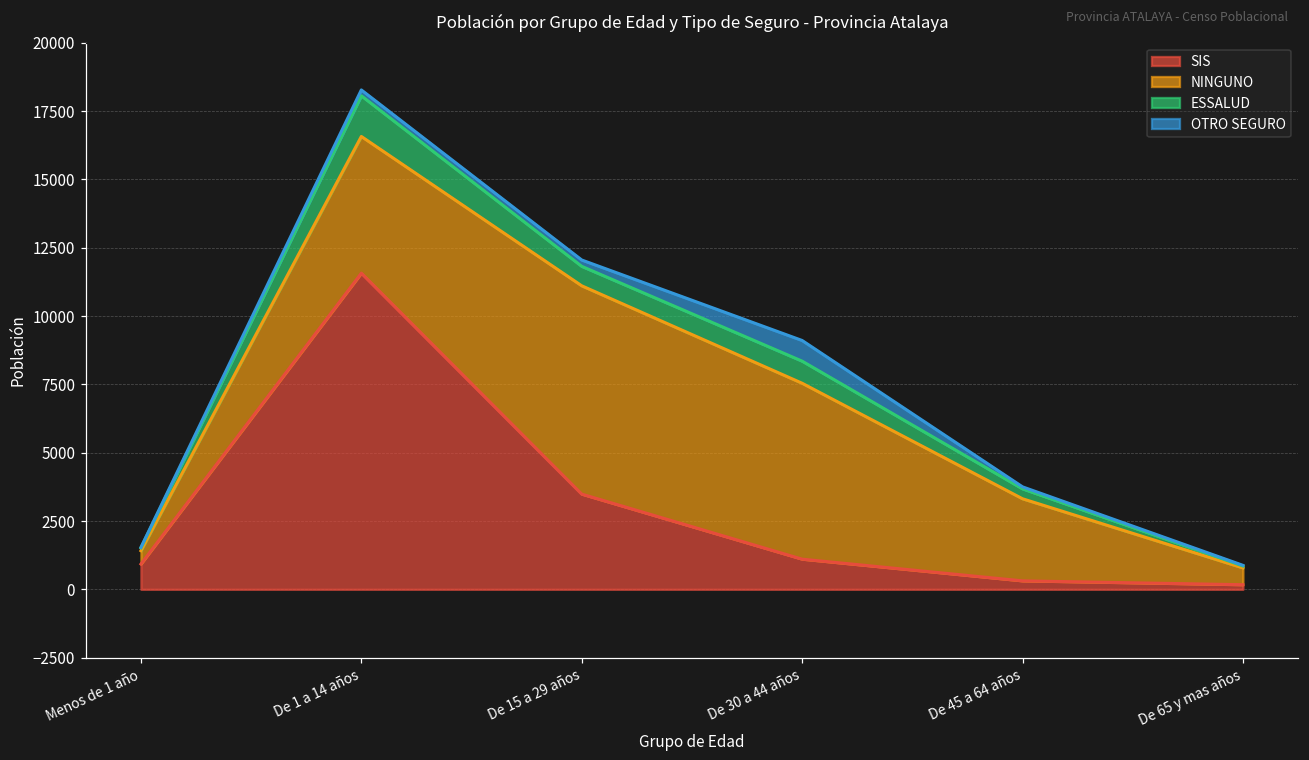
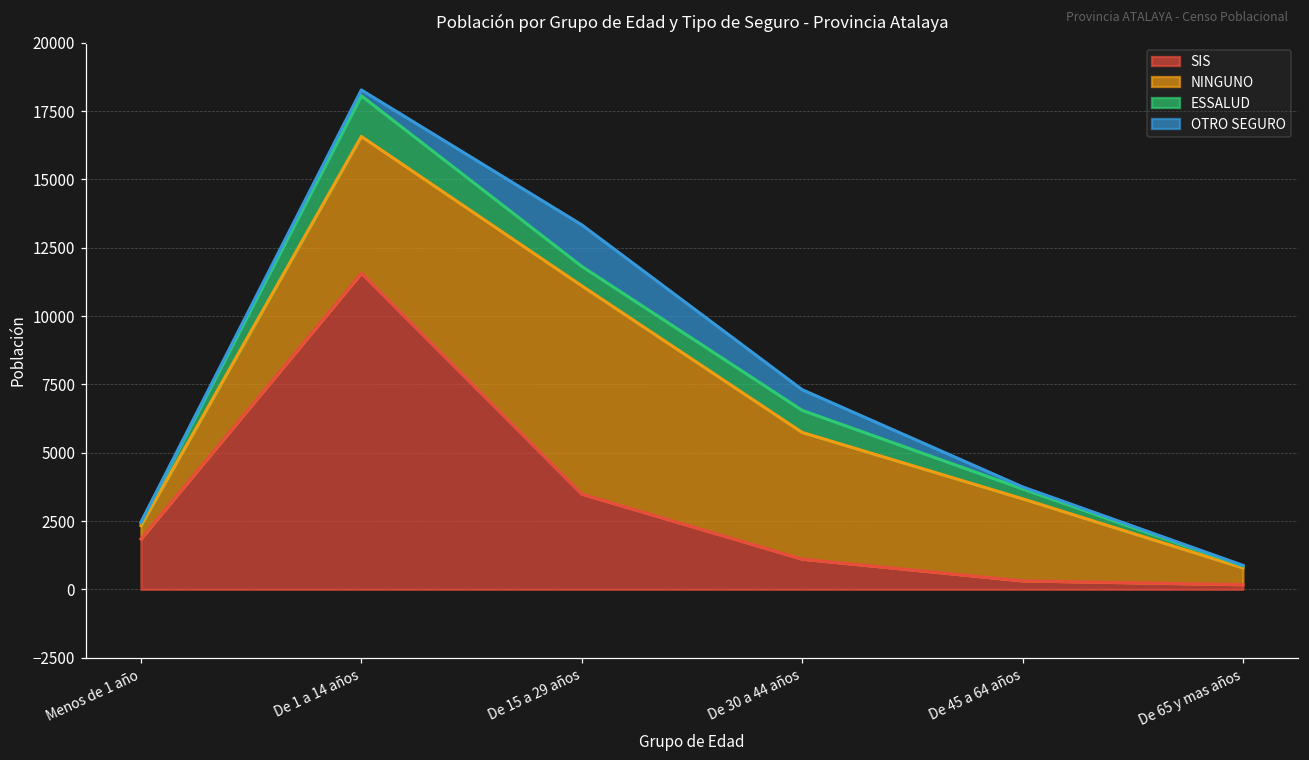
SIS, Menos de 1 año: 900 -> 1800
OTRO SEGURO, De 15 a 29 años: 200 -> 1500
NINGUNO, De 30 a 44 años: 6400 -> 4600
